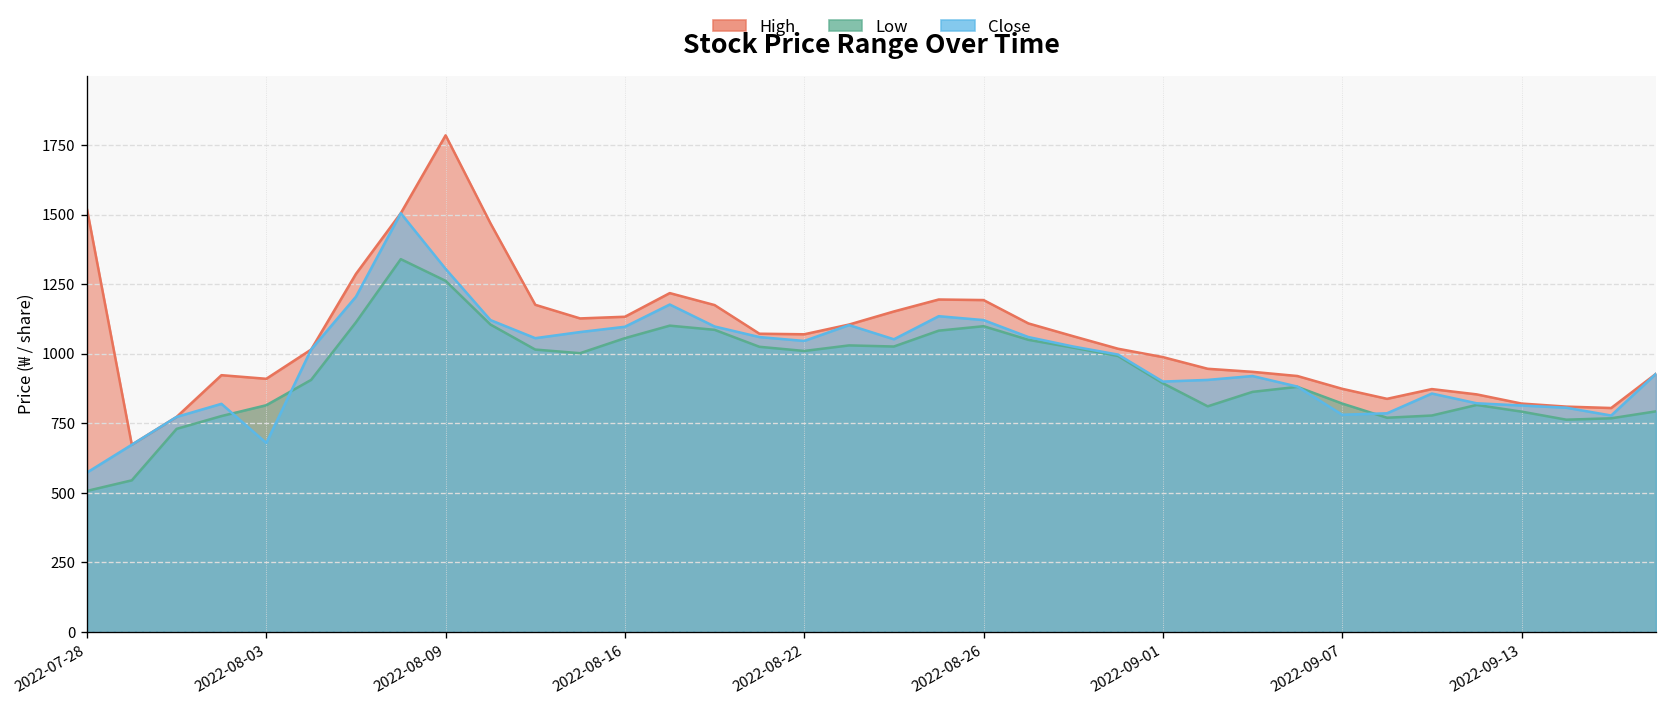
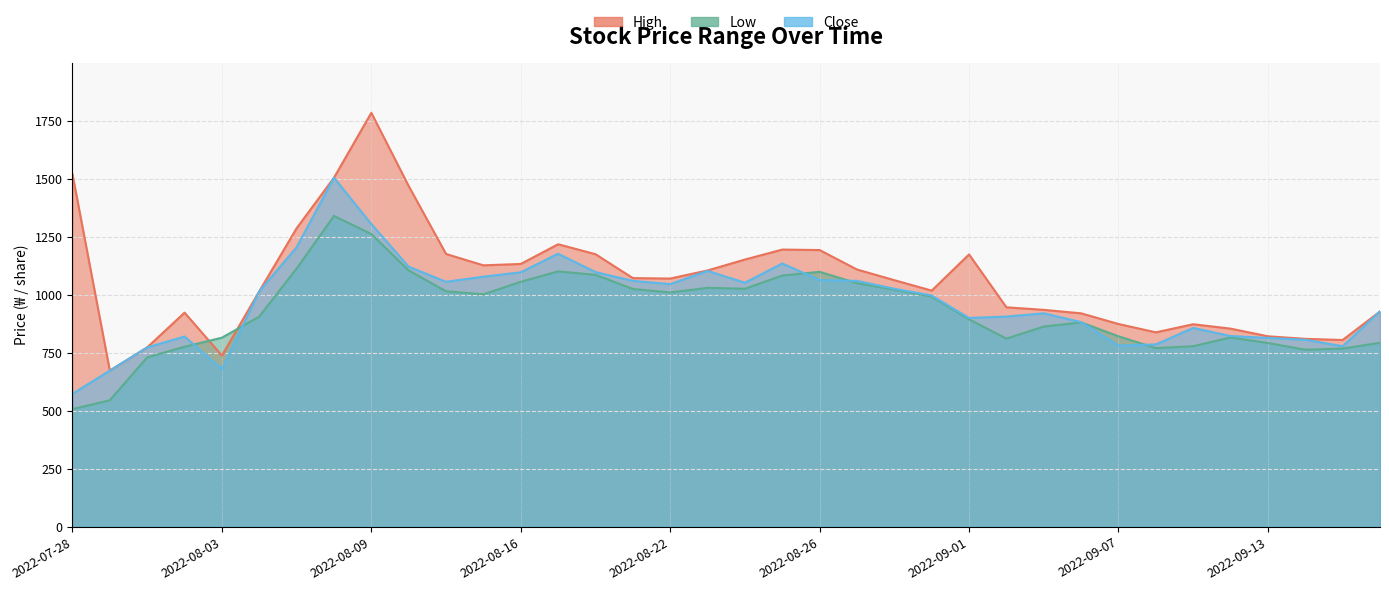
High, 2022-08-03: 910 -> 740
Close, 2022-08-26: 1120 -> 1060
High, 2022-09-01: 990 -> 1170
